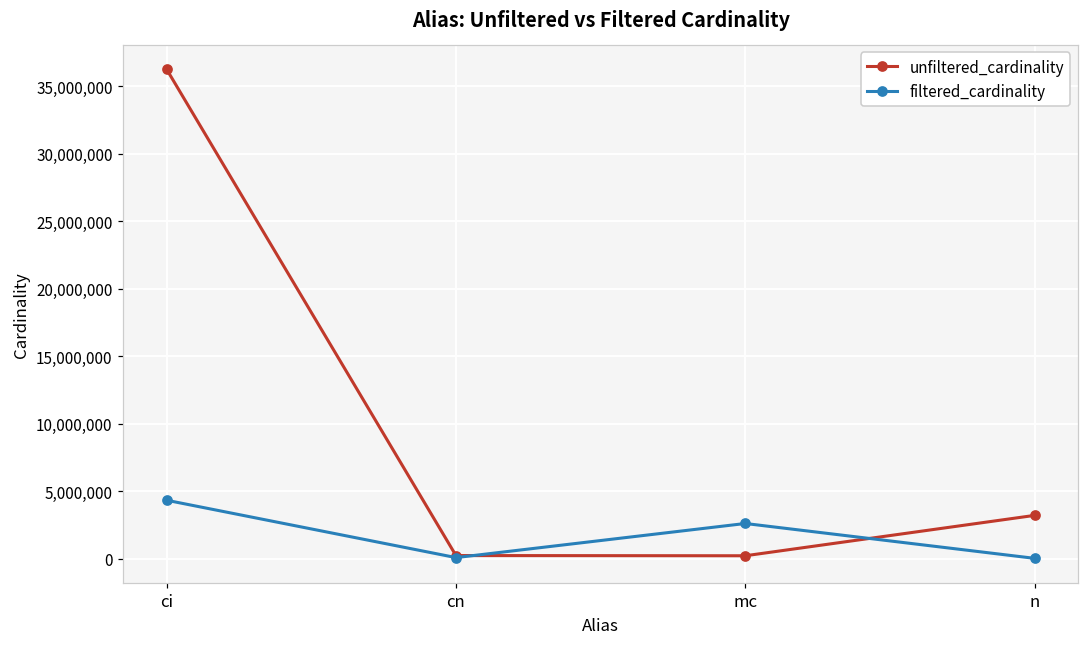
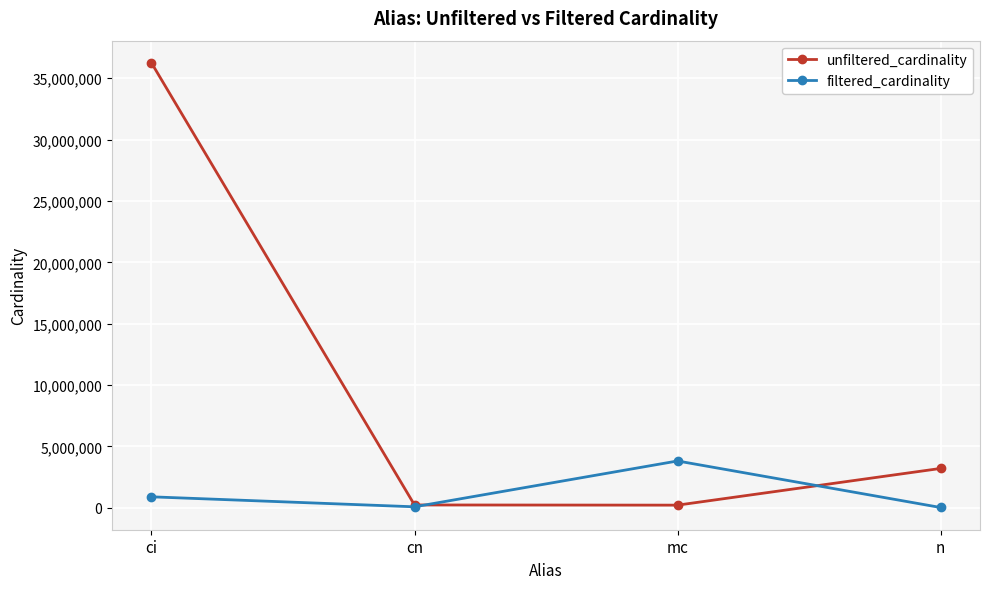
filtered_cardinality, ci: 4,300,000 -> 900,000
filtered_cardinality, mc: 2,600,000 -> 3,800,000
